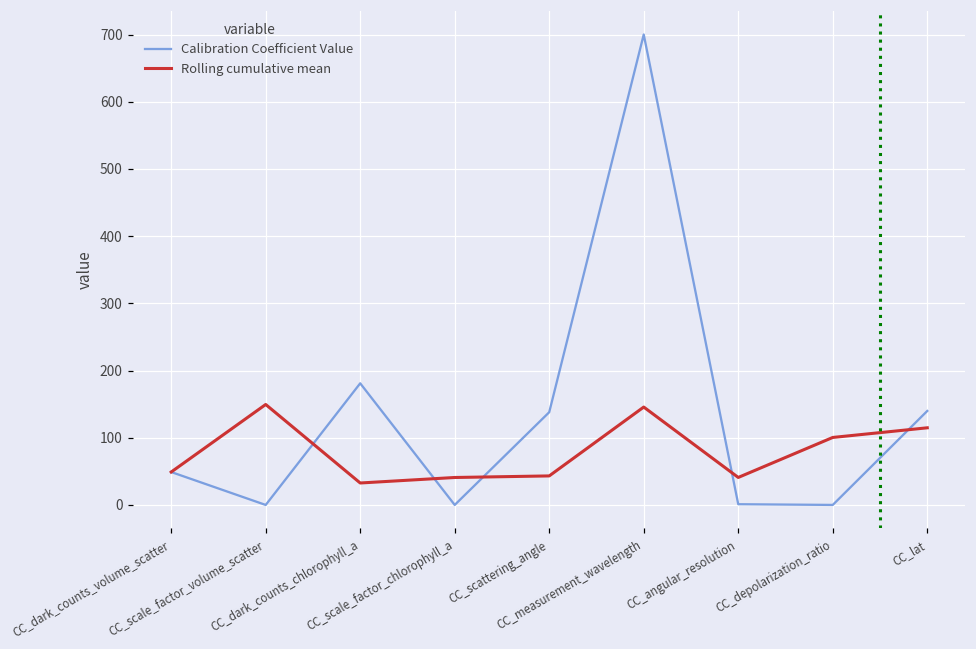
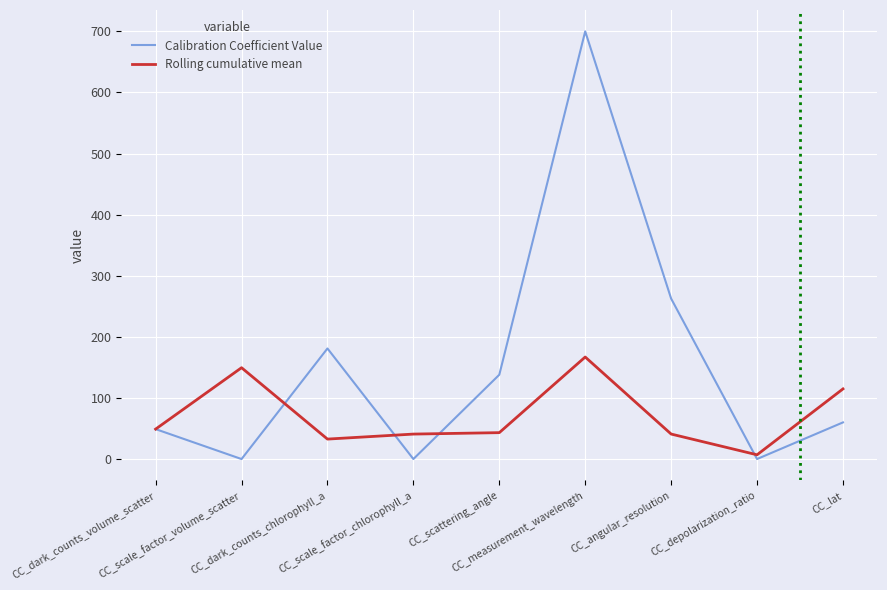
Rolling cumulative mean, CC_measurement_wavelength: 150 -> 170
Calibration Coefficient Value, CC_angular_resolution: 0 -> 260
Rolling cumulative mean, CC_depolarization_ratio: 100 -> 10
Calibration Coefficient Value, CC_lat: 140 -> 60
